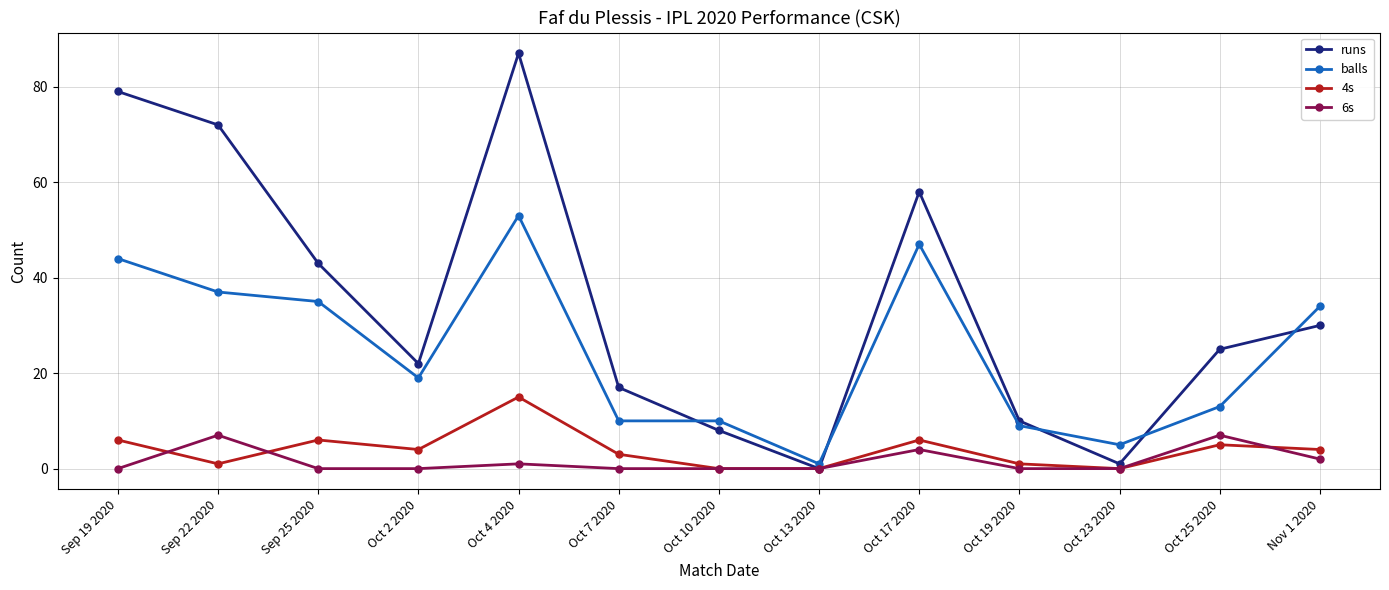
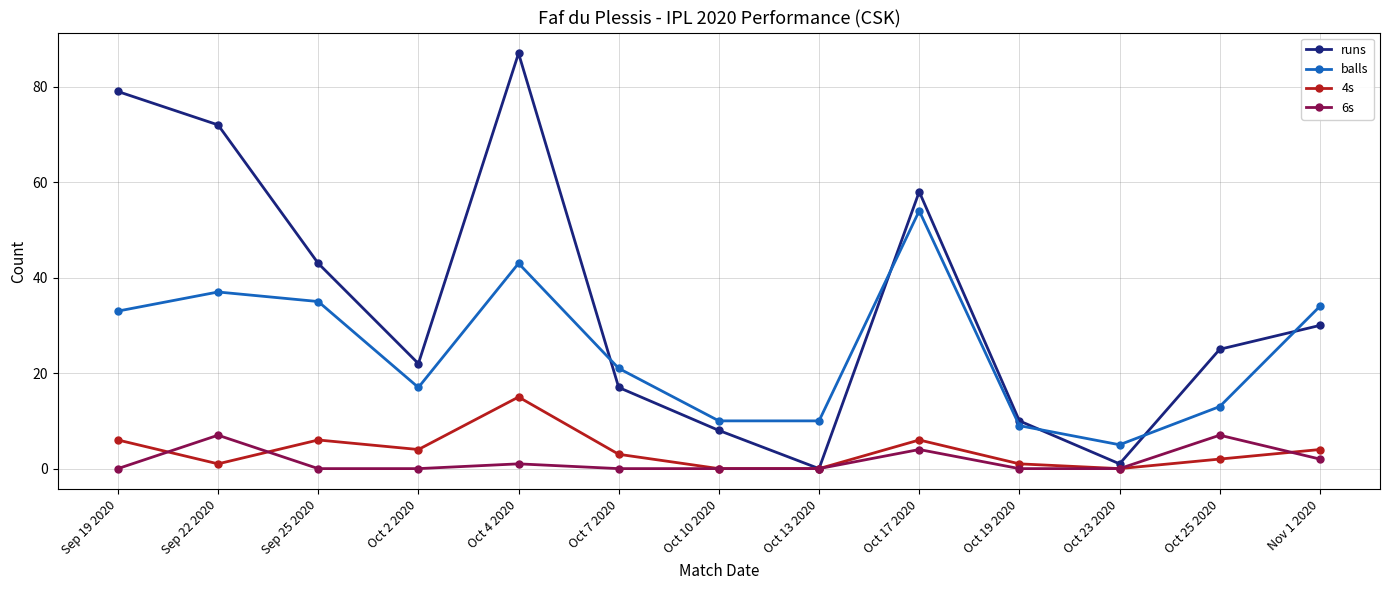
balls, Sep 19 2020: 44 -> 33
balls, Oct 2 2020: 19 -> 17
balls, Oct 4 2020: 53 -> 43
balls, Oct 7 2020: 10 -> 21
balls, Oct 13 2020: 1 -> 10
balls, Oct 17 2020: 47 -> 54
4s, Oct 25 2020: 5 -> 2
